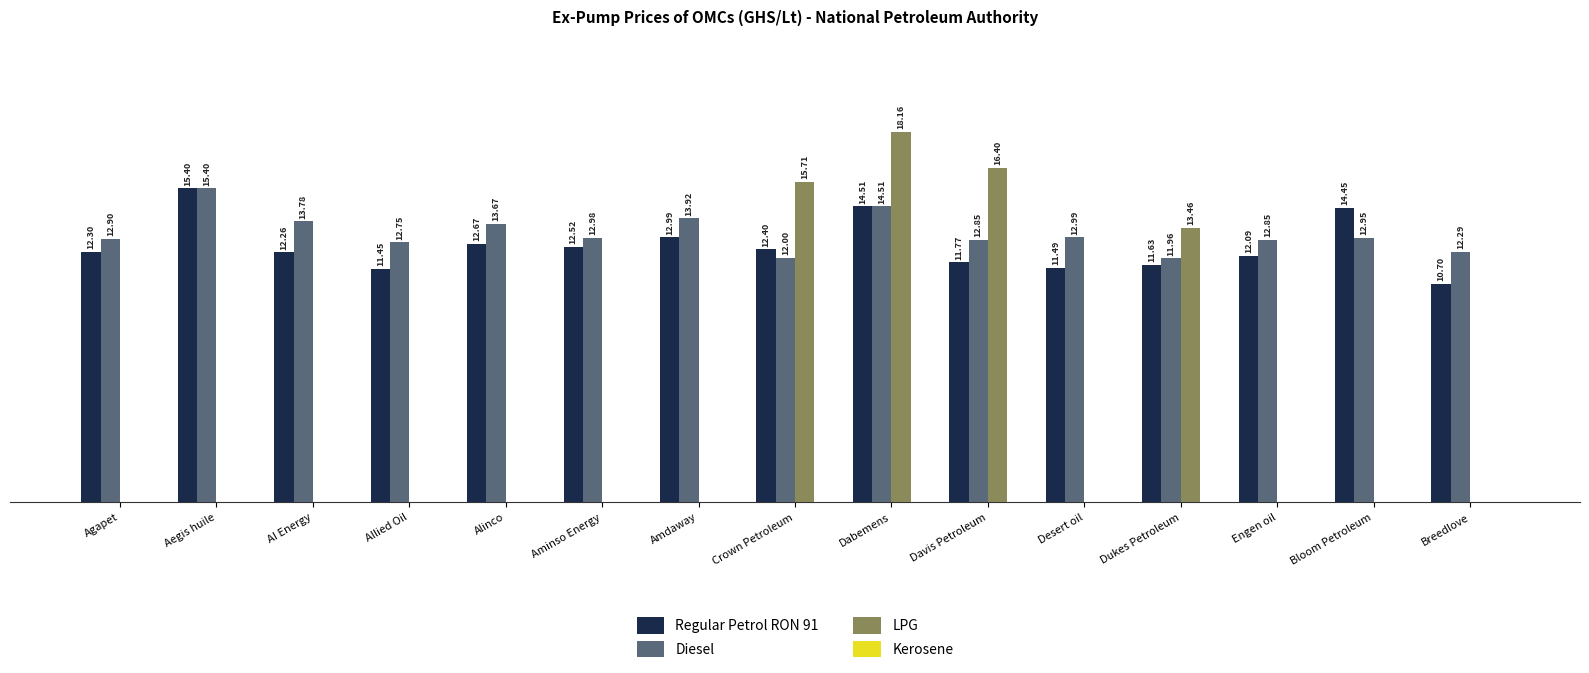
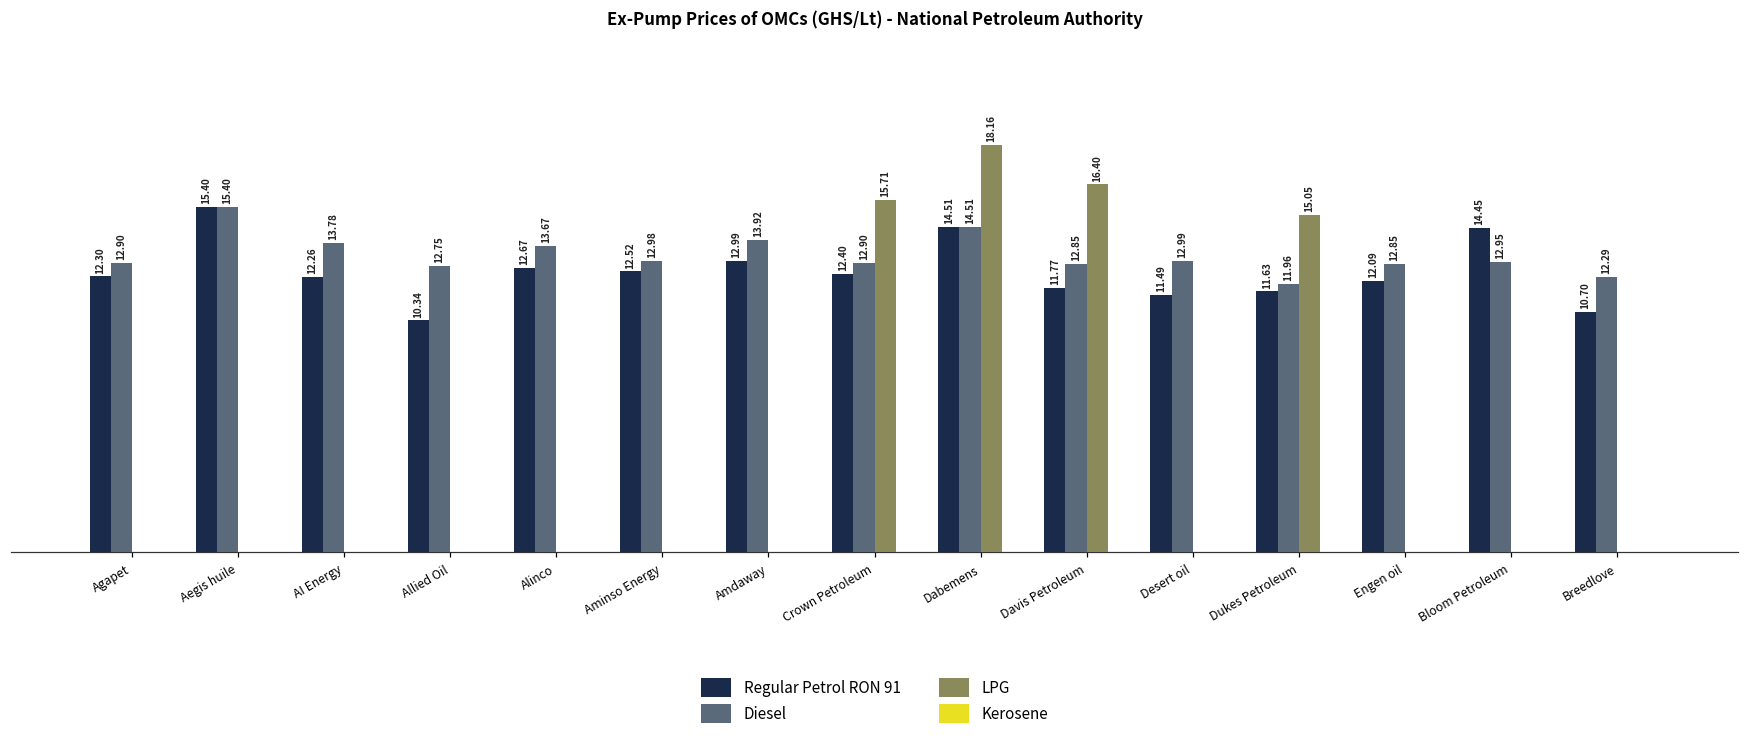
Regular Petrol RON 91, Allied Oil: 11.45 -> 10.34
Diesel, Crown Petroleum: 12.00 -> 12.90
LPG, Dukes Petroleum: 13.46 -> 15.05
